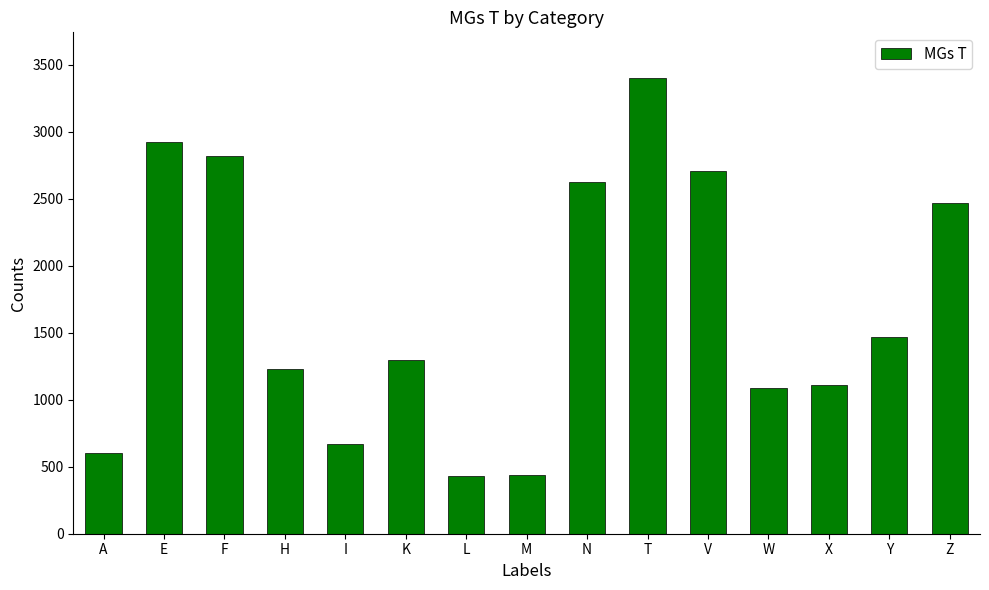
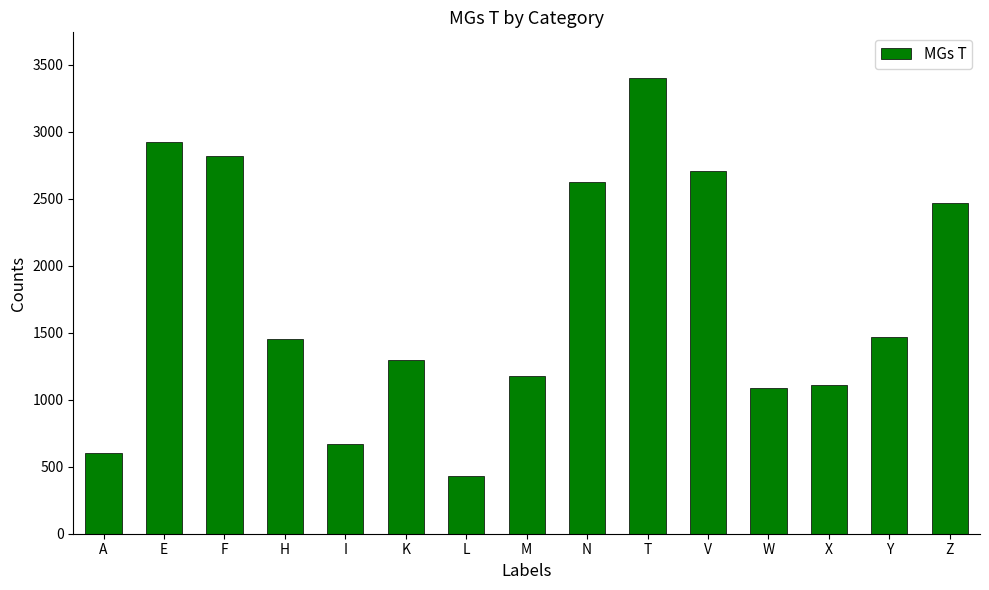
H: 1230 -> 1450
M: 440 -> 1170
